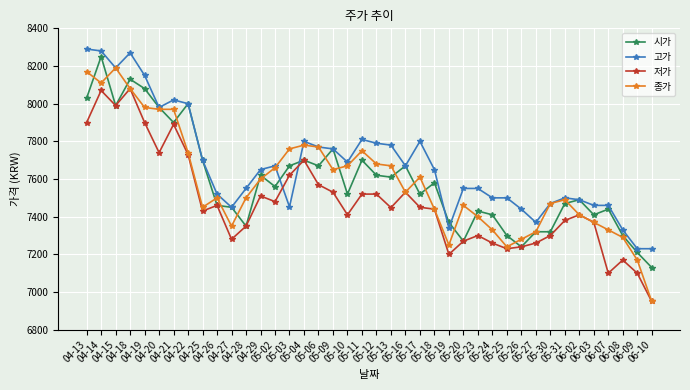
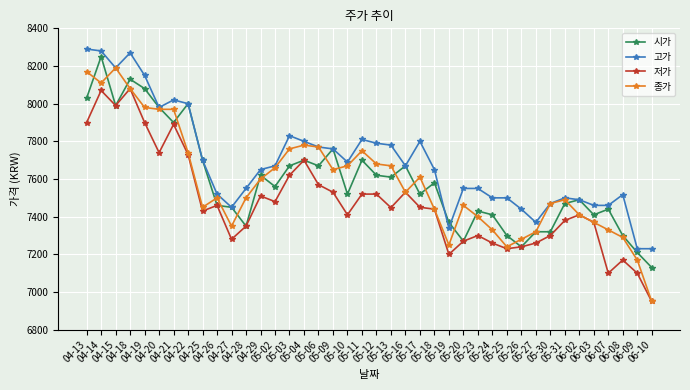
고가, 05-03: 7450 -> 7830
고가, 06-08: 7330 -> 7520
